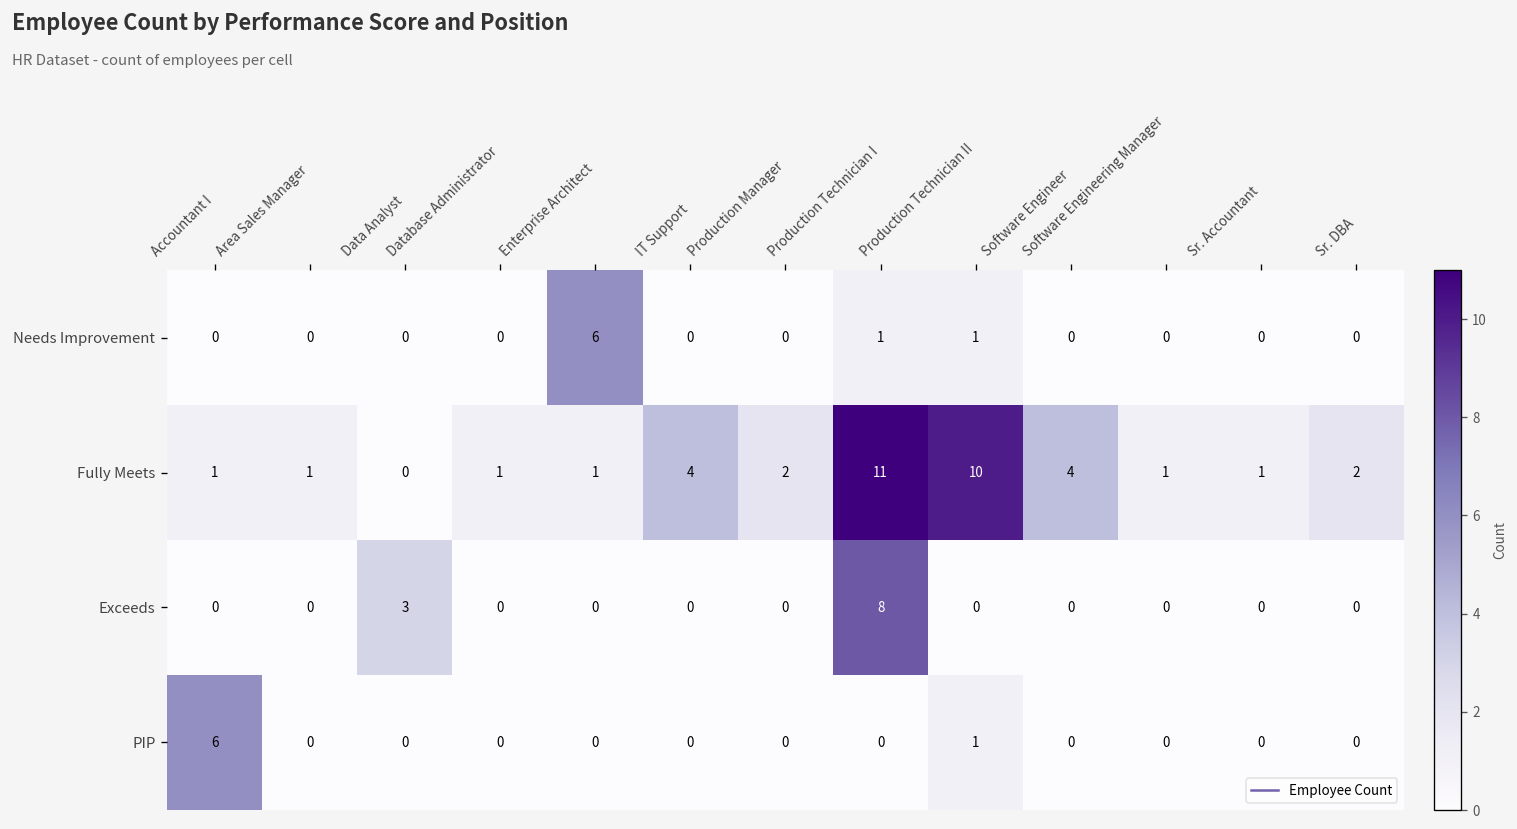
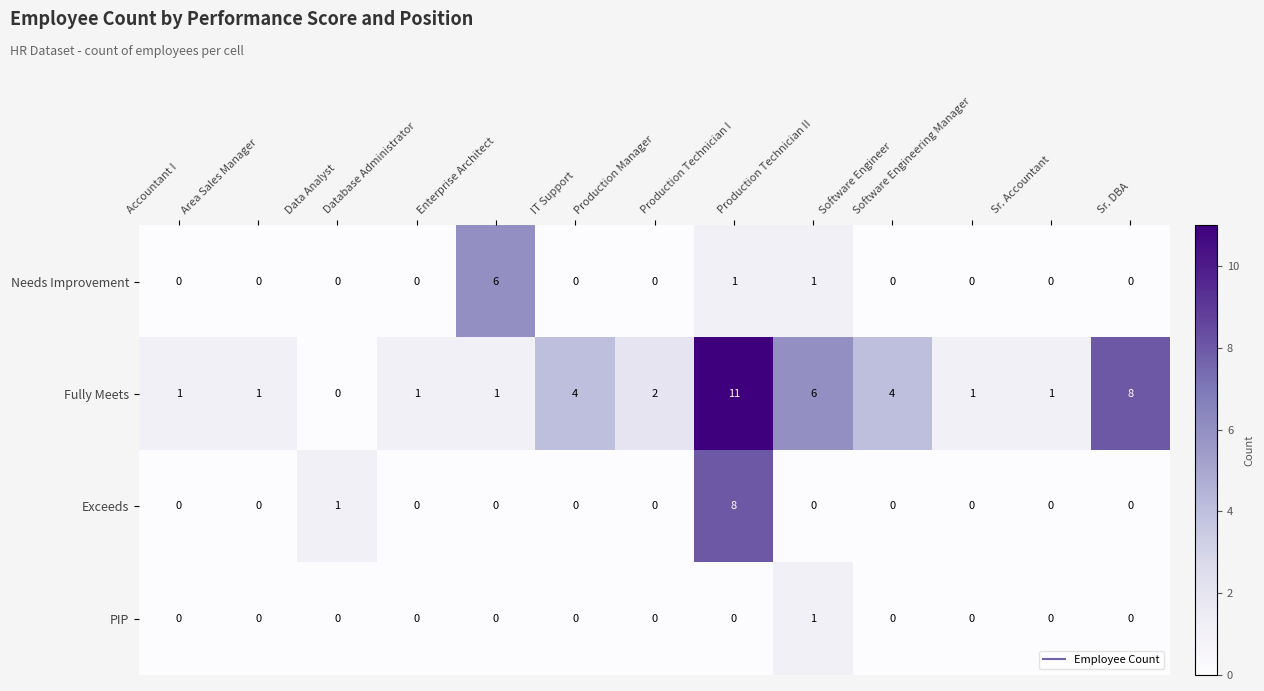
Fully Meets, Production Technician II: 10 -> 6
Fully Meets, Sr. DBA: 2 -> 8
Exceeds, Data Analyst: 3 -> 1
PIP, Accountant I: 6 -> 0
